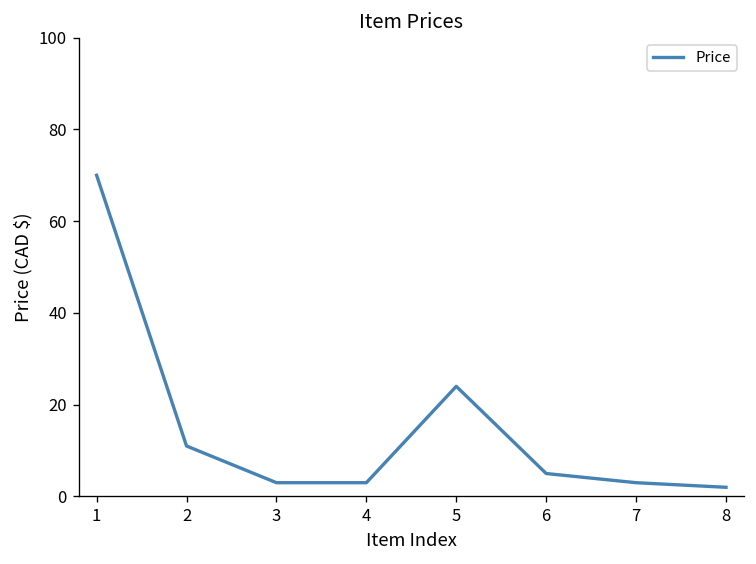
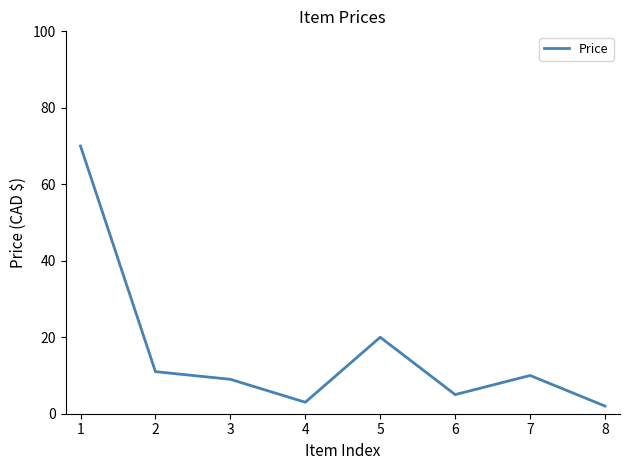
3: 3 -> 9
5: 24 -> 20
7: 3 -> 10
